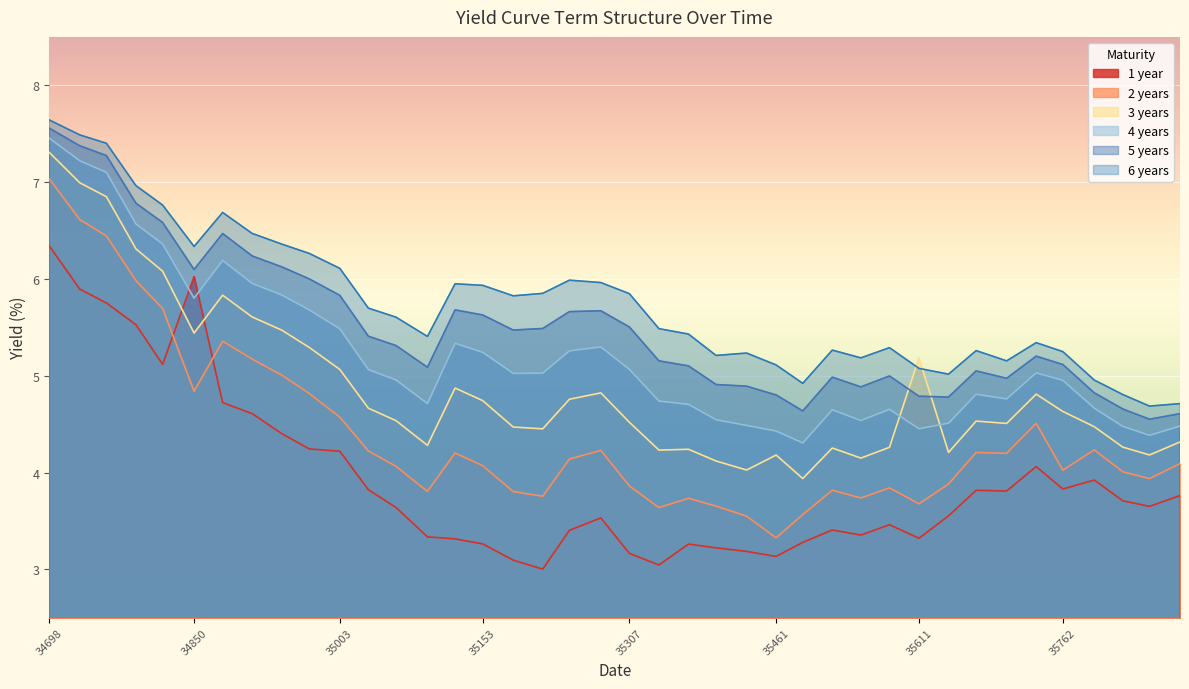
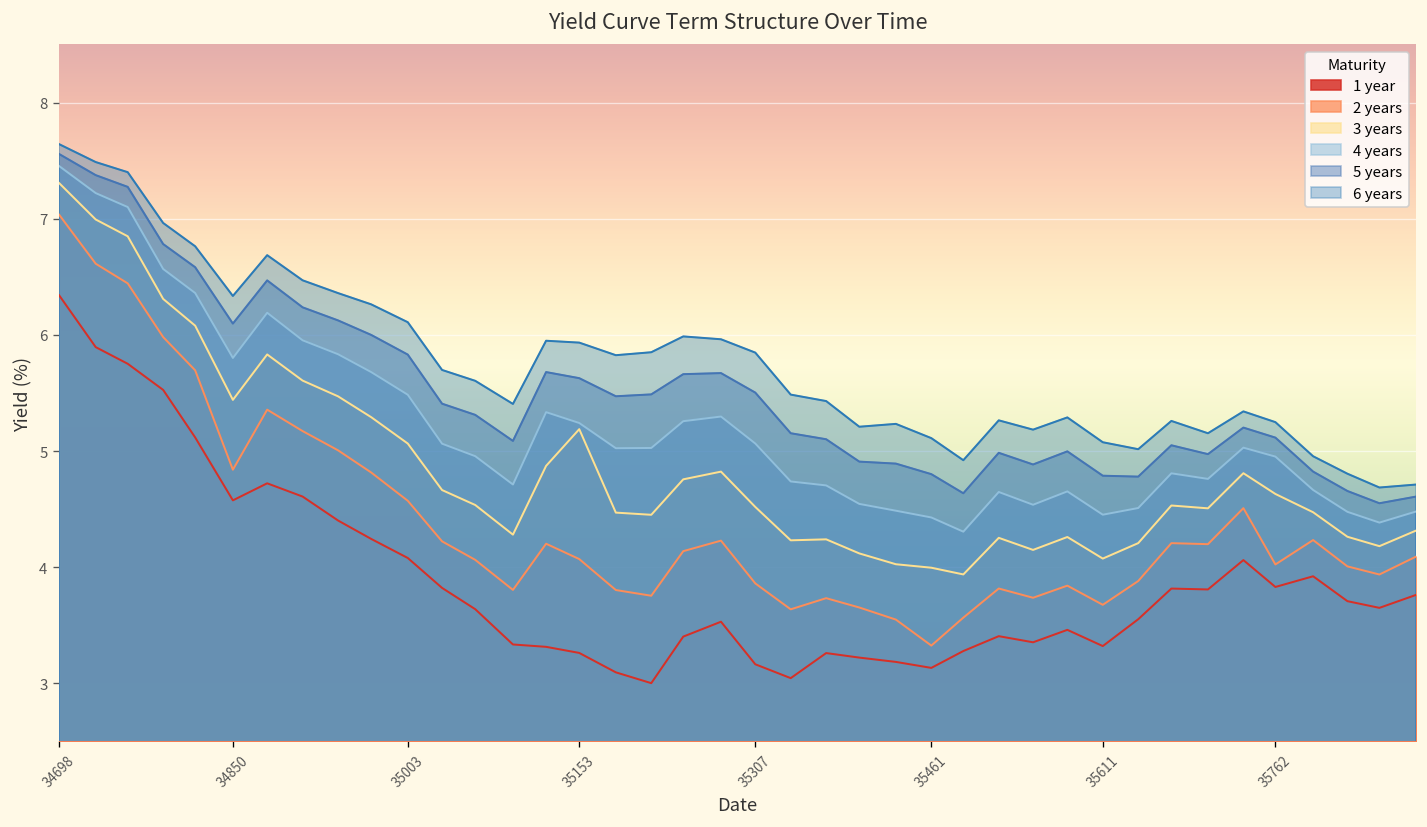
1 year, 34850: 6.0 -> 4.6
1 year, 35003: 4.2 -> 4.1
3 years, 35153: 4.7 -> 5.2
3 years, 35461: 4.2 -> 4.0
3 years, 35611: 5.2 -> 4.1
